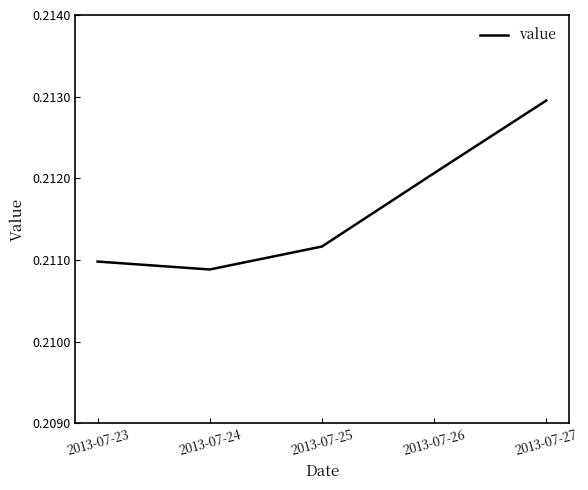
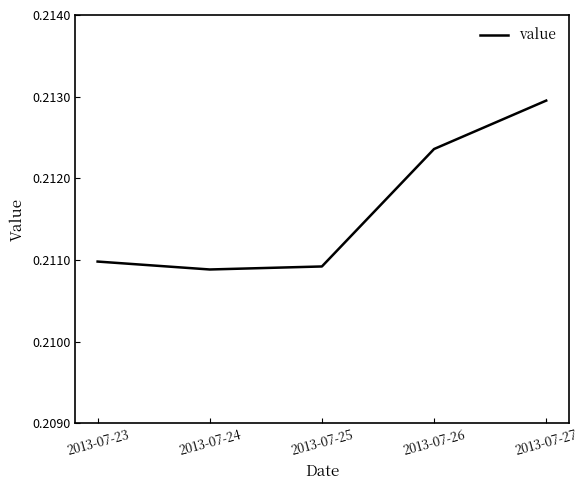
2013-07-25: 0.2112 -> 0.2109
2013-07-26: 0.2121 -> 0.2124
